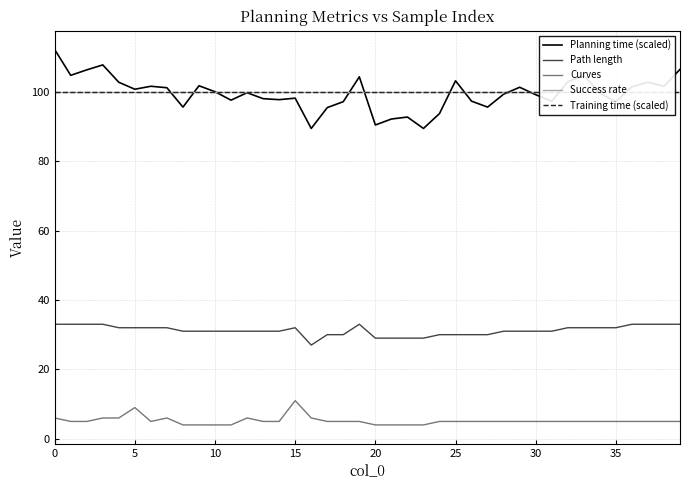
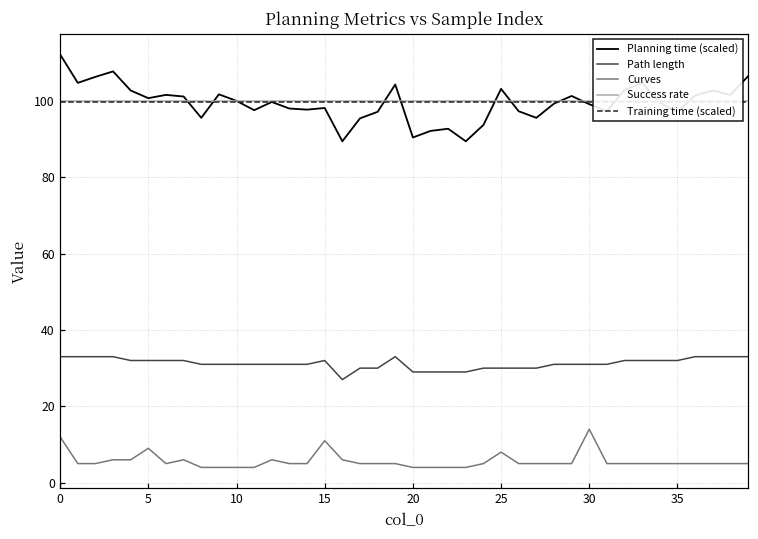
Curves, 0: 6 -> 12
Curves, 25: 5 -> 8
Curves, 30: 5 -> 14
